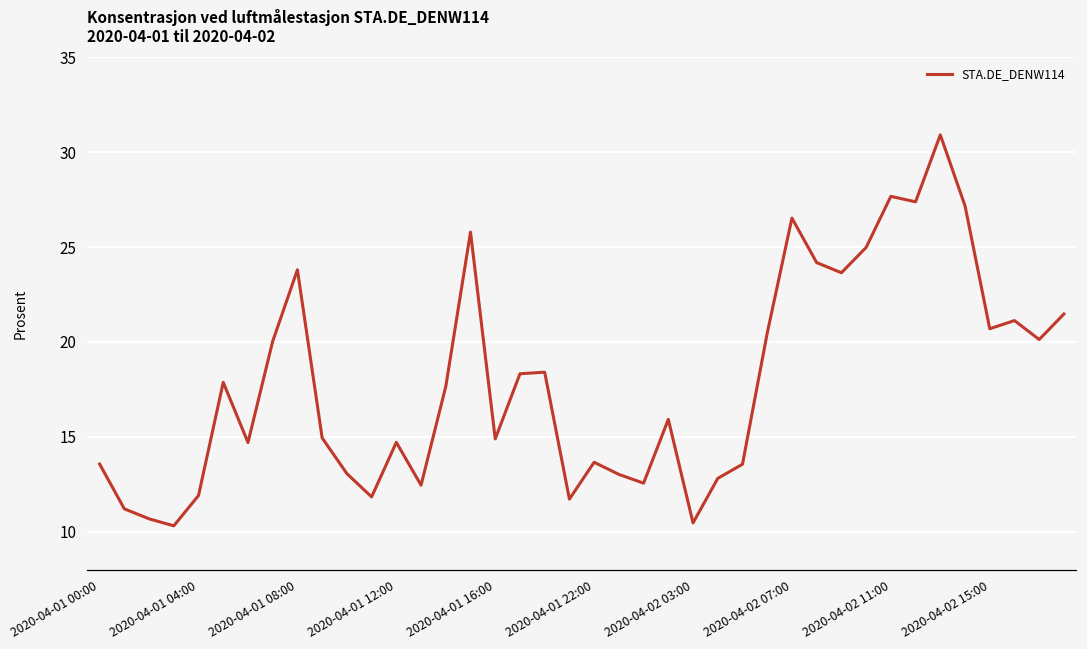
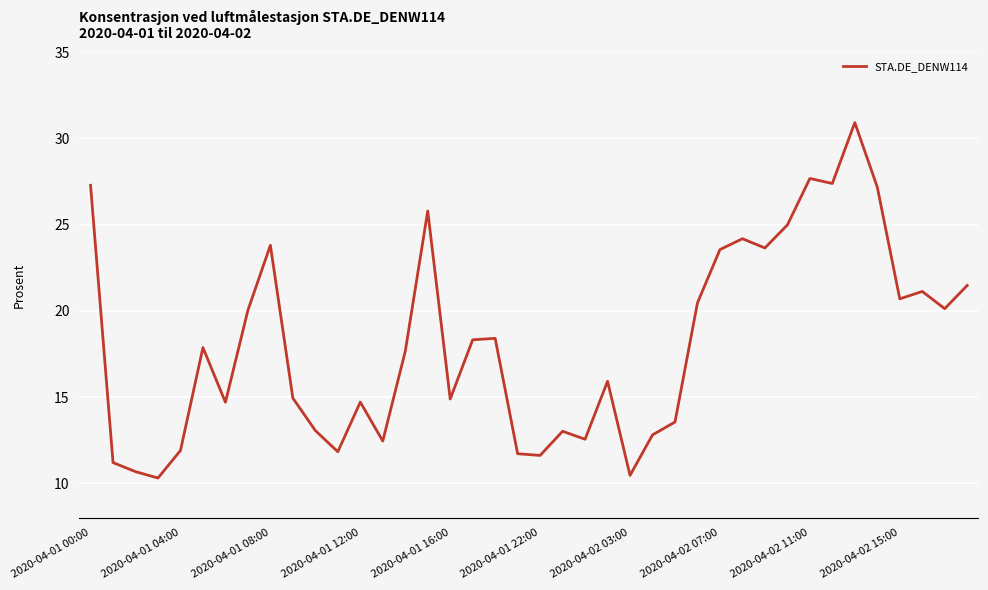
2020-04-01 00:00: 13.6 -> 27.3
2020-04-01 22:00: 13.7 -> 11.6
2020-04-02 07:00: 26.5 -> 23.6
